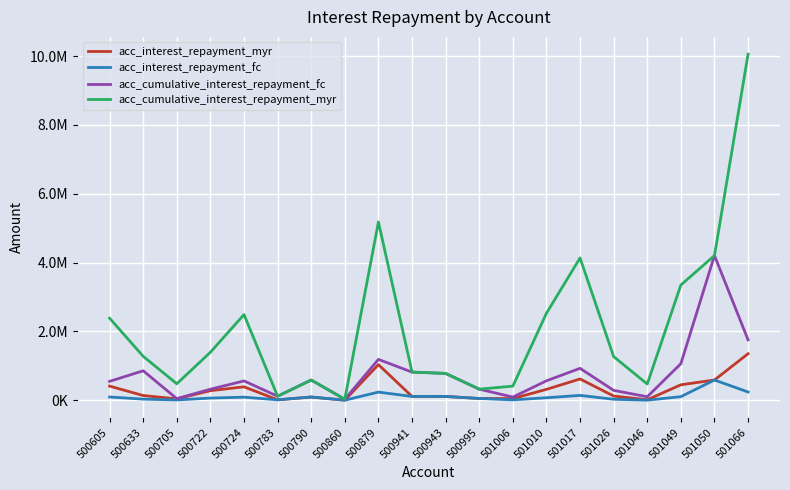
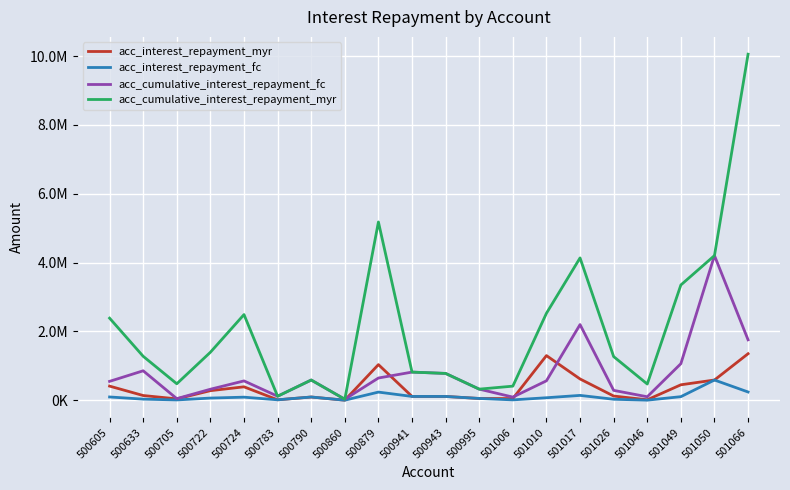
acc_cumulative_interest_repayment_fc, 500879: 1200000 -> 600000
acc_interest_repayment_myr, 501010: 300000 -> 1300000
acc_cumulative_interest_repayment_fc, 501017: 900000 -> 2200000
